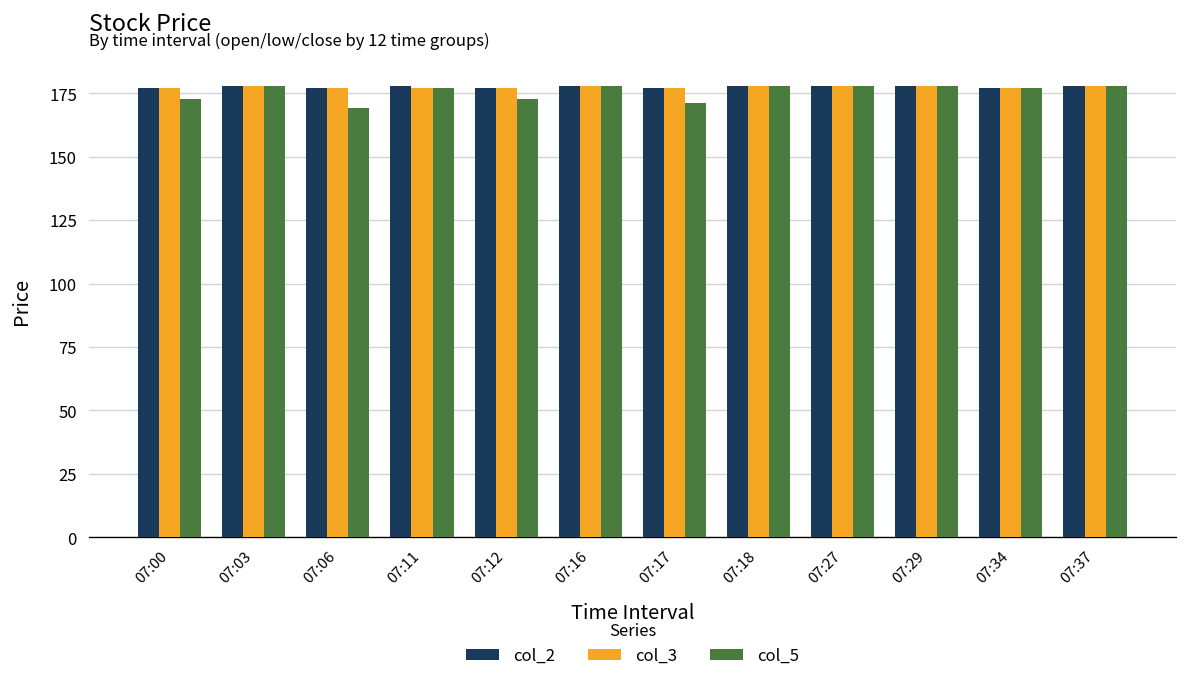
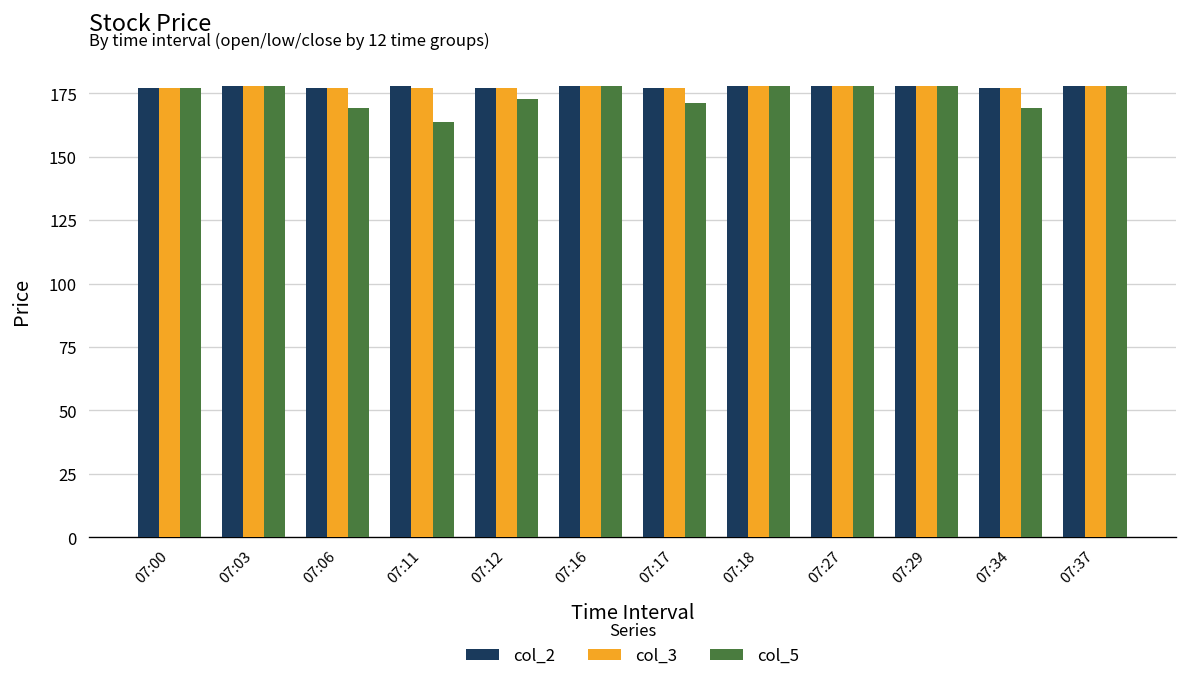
col_5, 07:00: 173 -> 177
col_5, 07:11: 177 -> 164
col_5, 07:34: 177 -> 169
